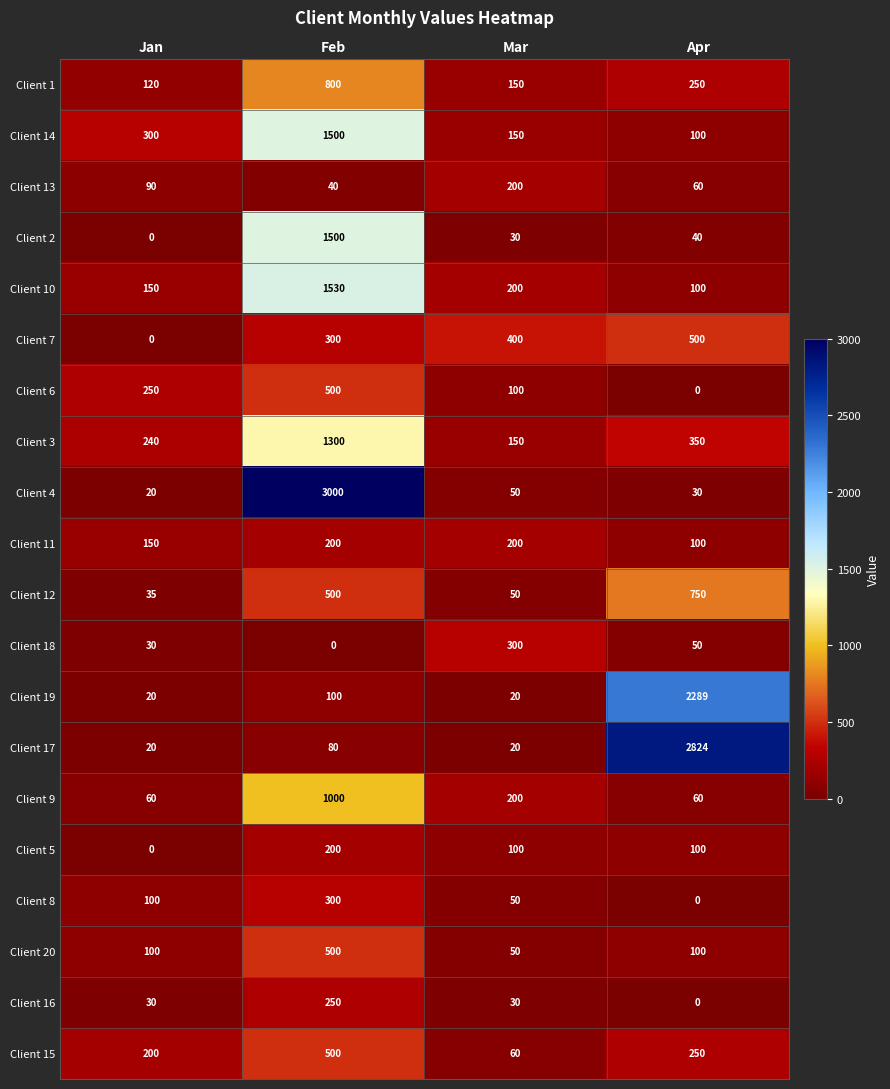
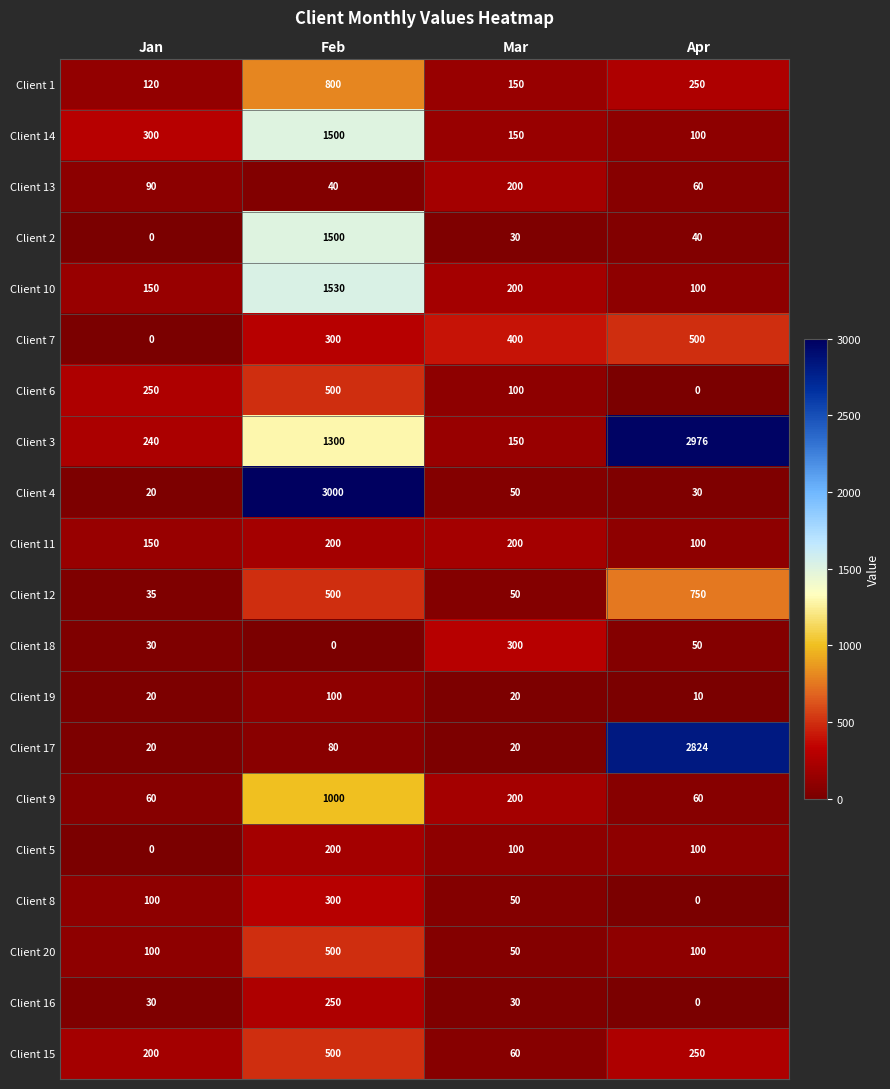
Client 3, Apr: 350 -> 2976
Client 19, Apr: 2289 -> 10
